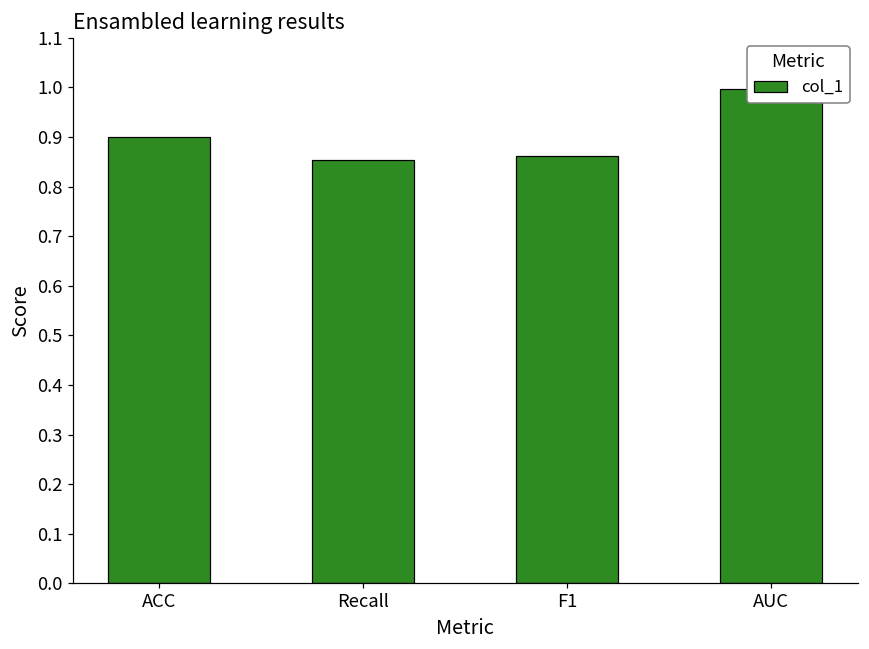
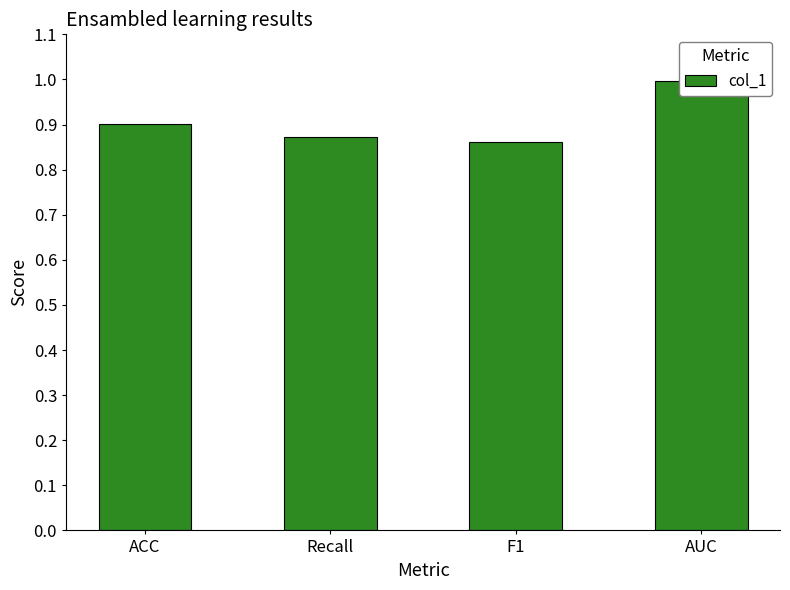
Recall: 0.85 -> 0.87
